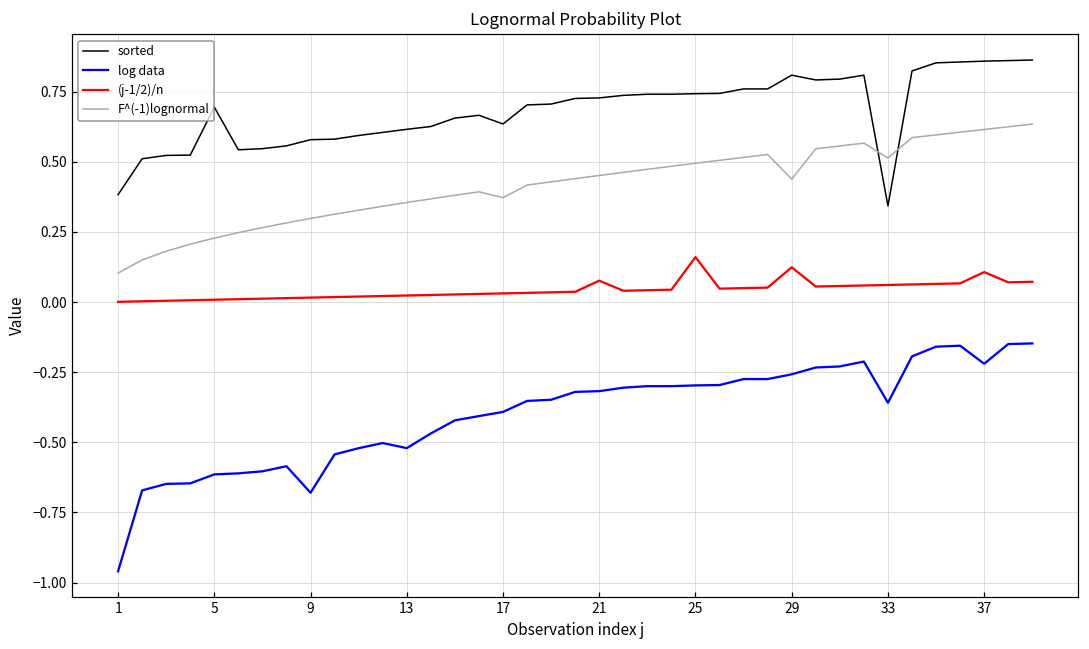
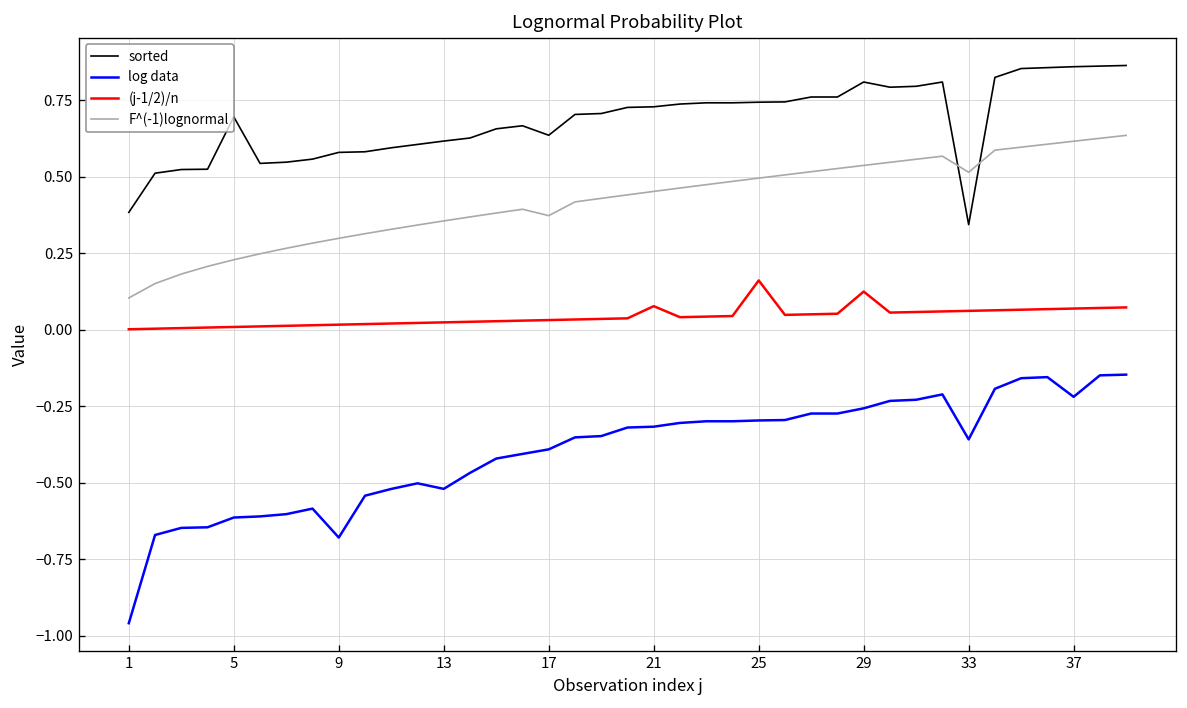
F^(-1)lognormal, 29: 0.44 -> 0.54
(j-1/2)/n, 37: 0.11 -> 0.07
